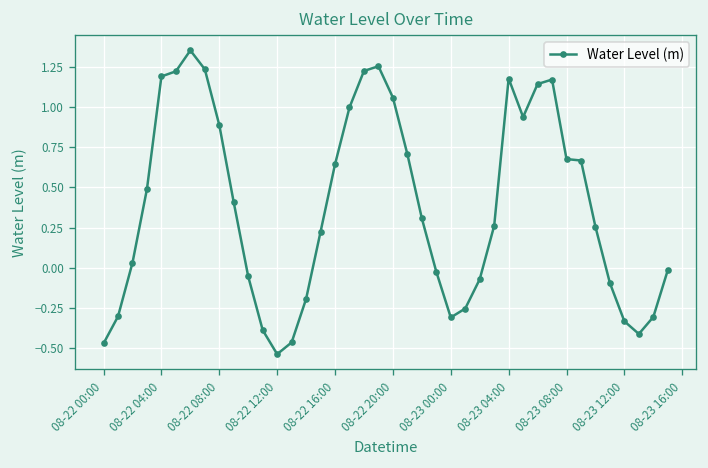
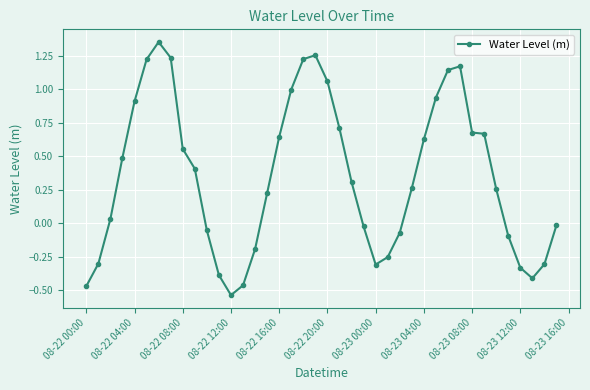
08-22 04:00: 1.19 -> 0.91
08-22 08:00: 0.89 -> 0.55
08-23 04:00: 1.18 -> 0.63
